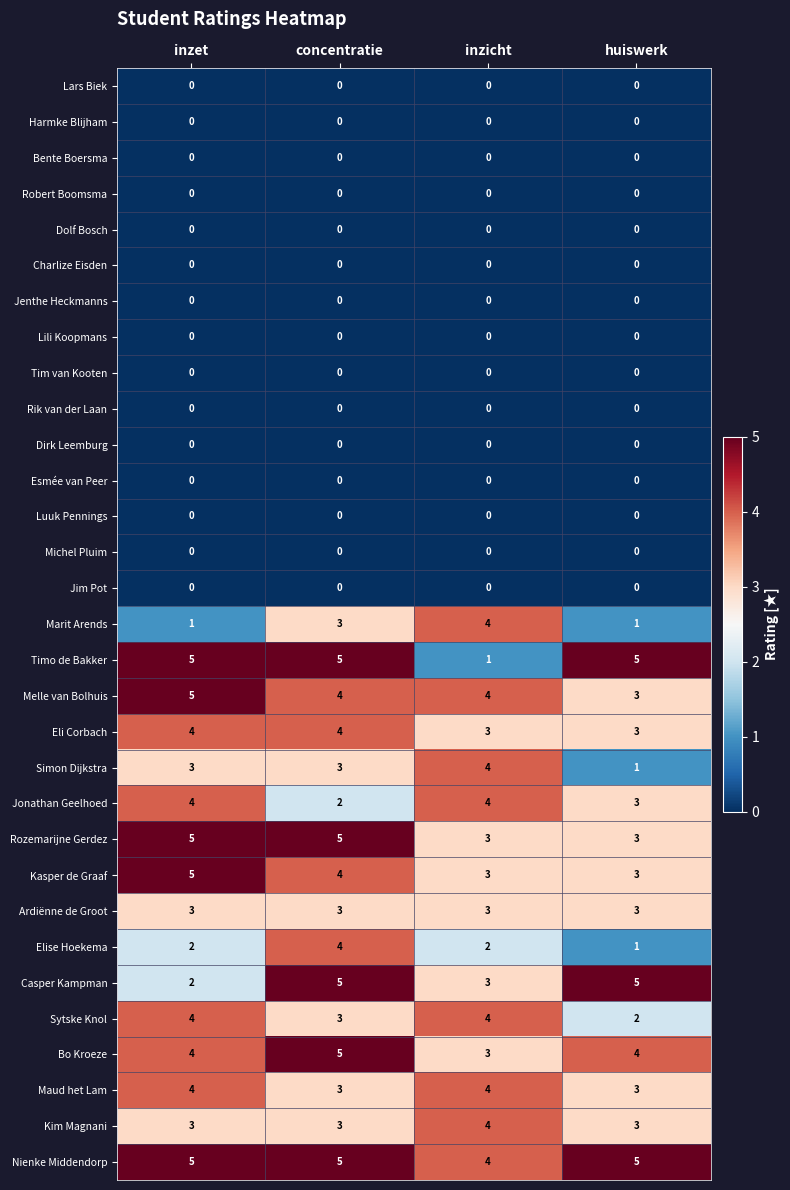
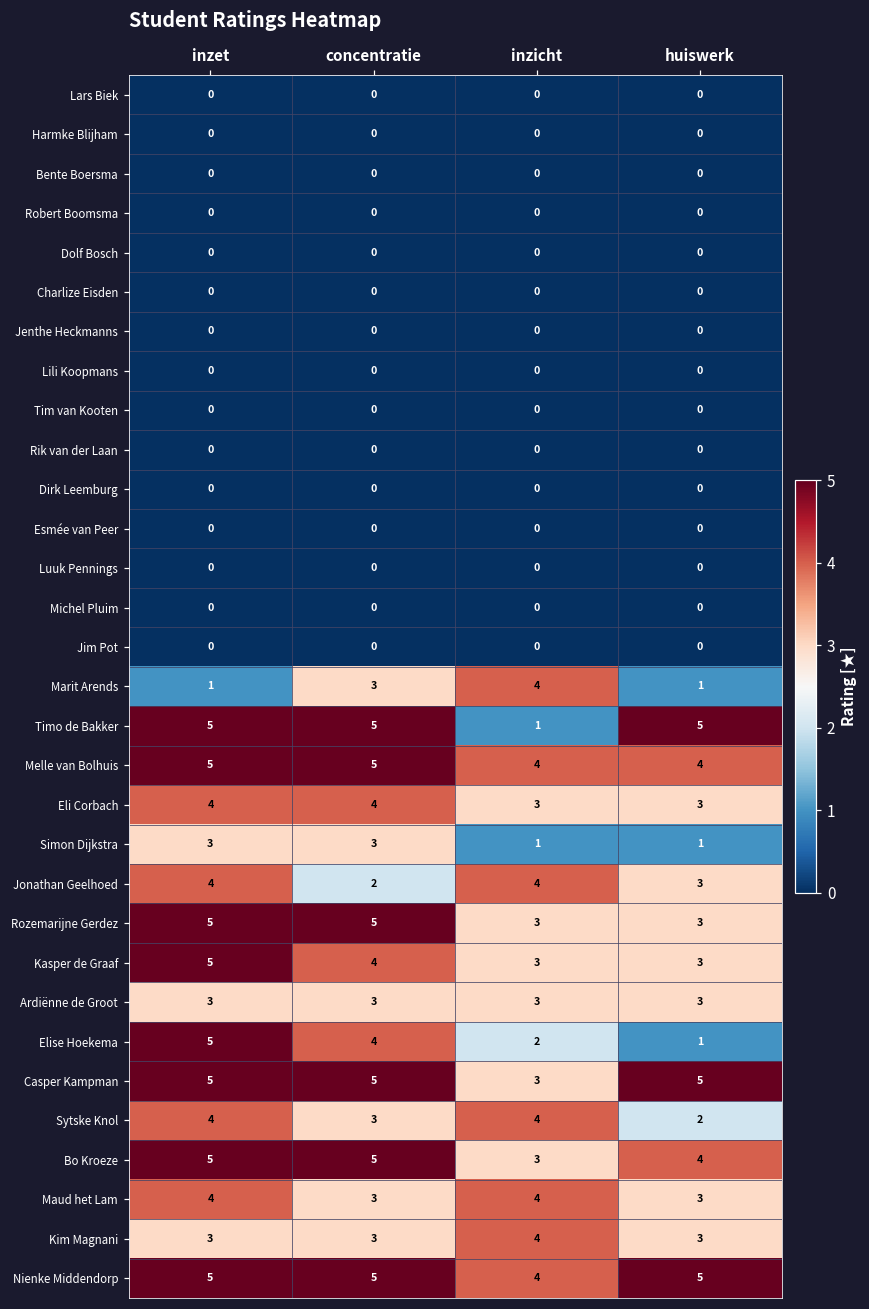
Melle van Bolhuis, concentratie: 4 -> 5
Melle van Bolhuis, huiswerk: 3 -> 4
Simon Dijkstra, inzicht: 4 -> 1
Elise Hoekema, inzet: 2 -> 5
Casper Kampman, inzet: 2 -> 5
Bo Kroeze, inzet: 4 -> 5
